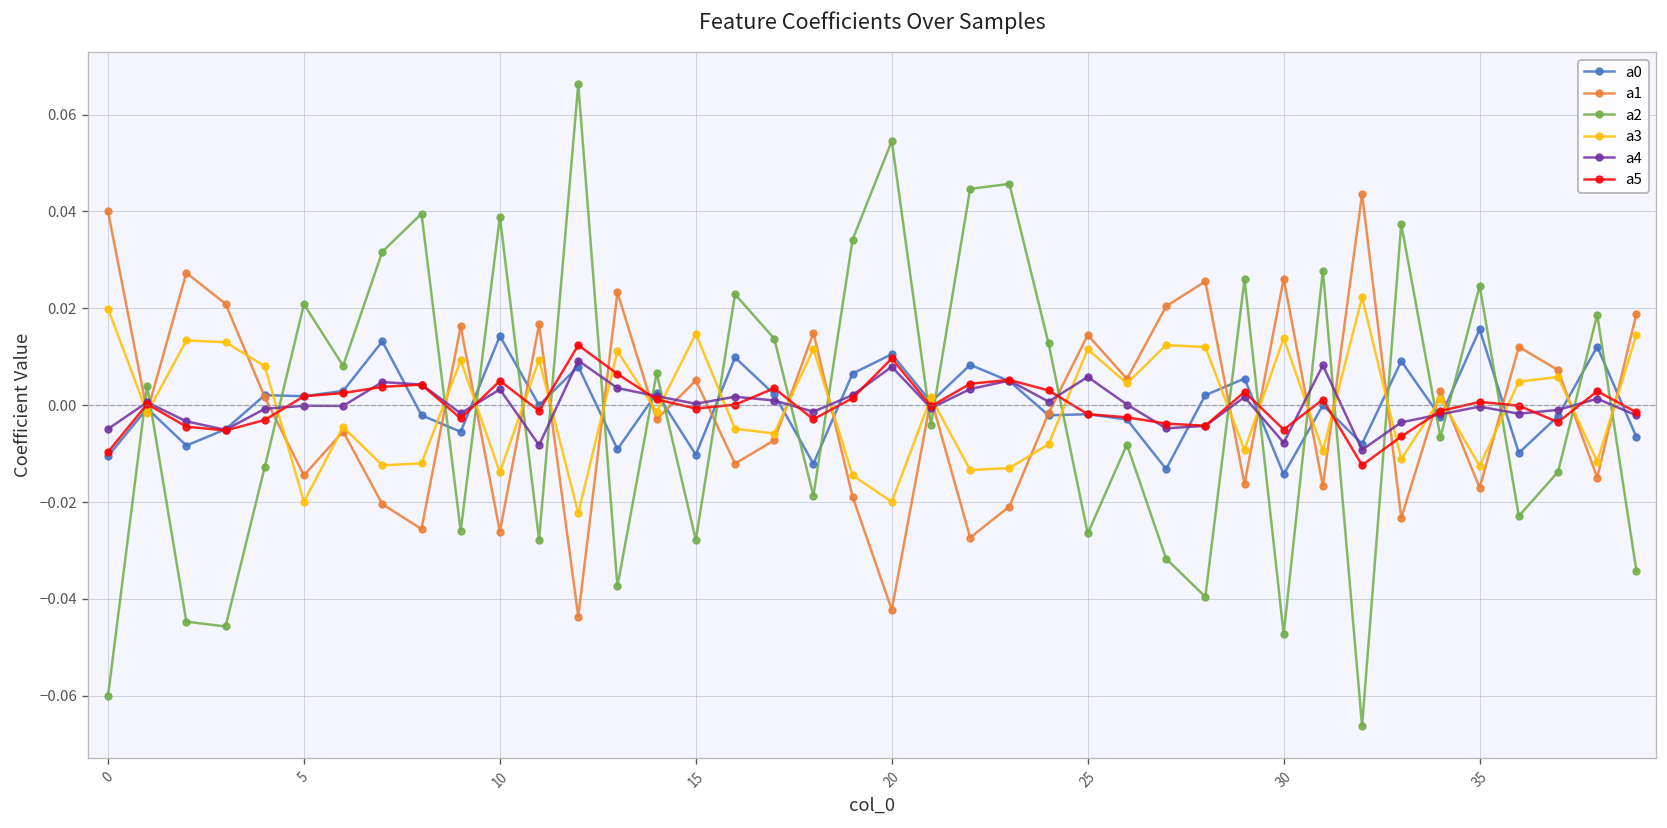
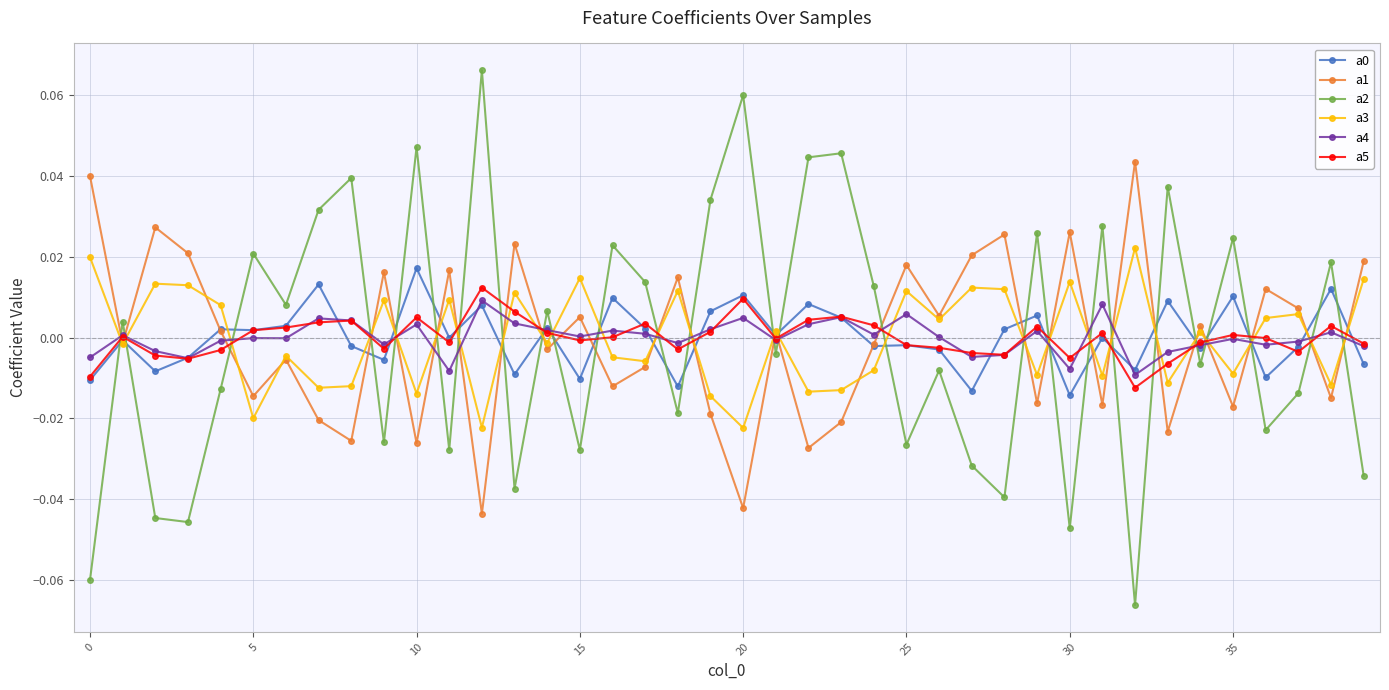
a0, 10: 0.014 -> 0.017
a2, 10: 0.039 -> 0.047
a2, 20: 0.055 -> 0.060
a3, 20: -0.020 -> -0.022
a4, 20: 0.008 -> 0.005
a1, 25: 0.014 -> 0.018
a0, 35: 0.016 -> 0.010
a3, 35: -0.013 -> -0.009
